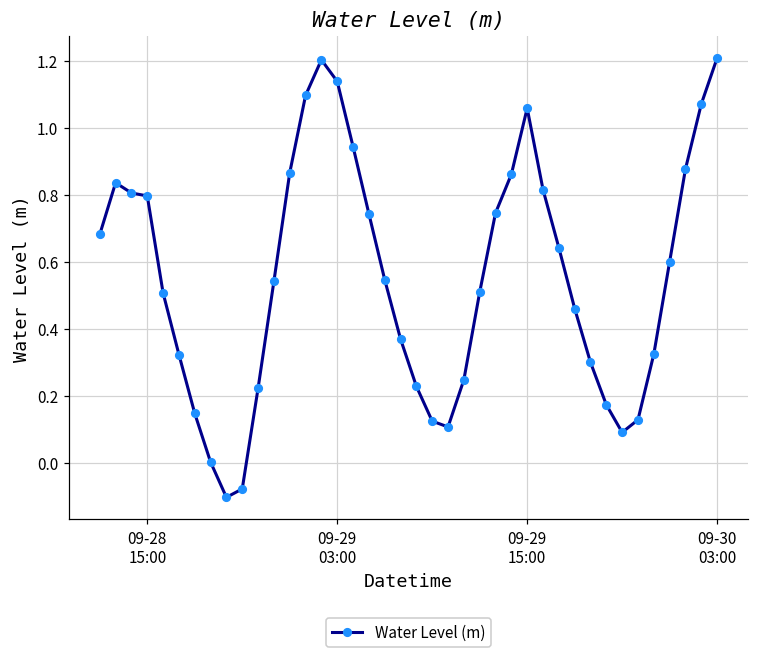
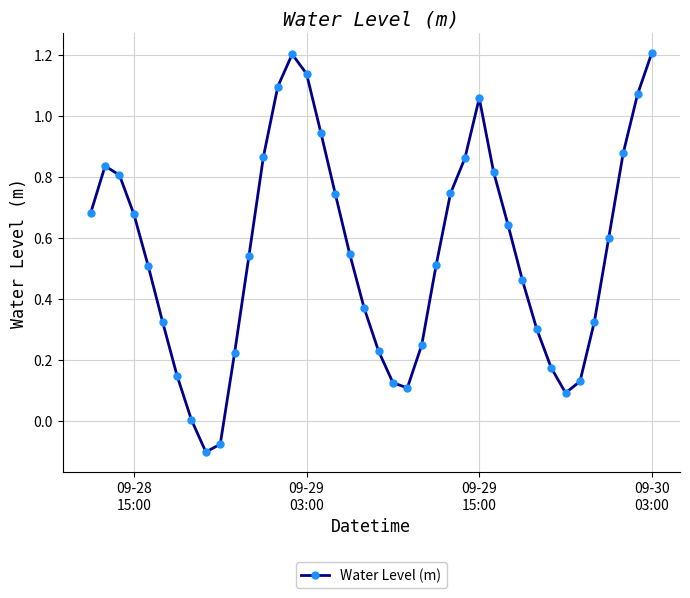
09-28 15:00: 0.80 -> 0.68
